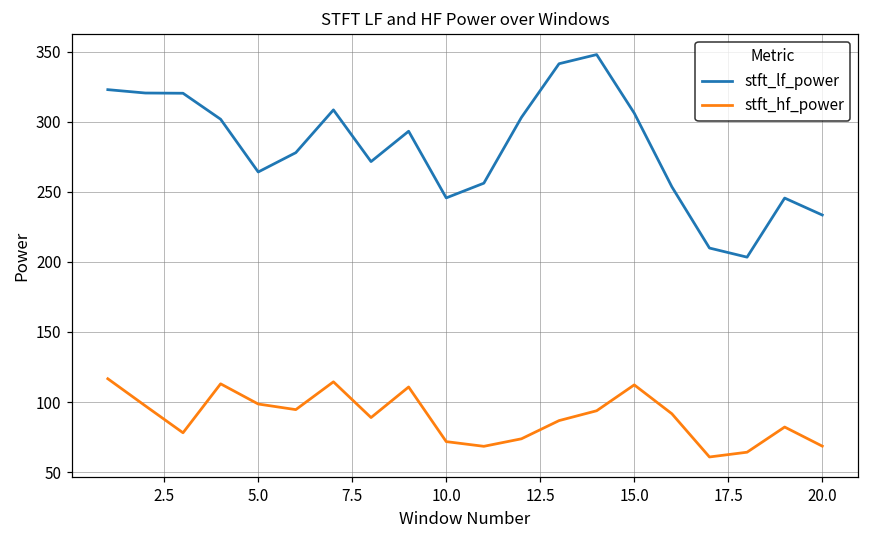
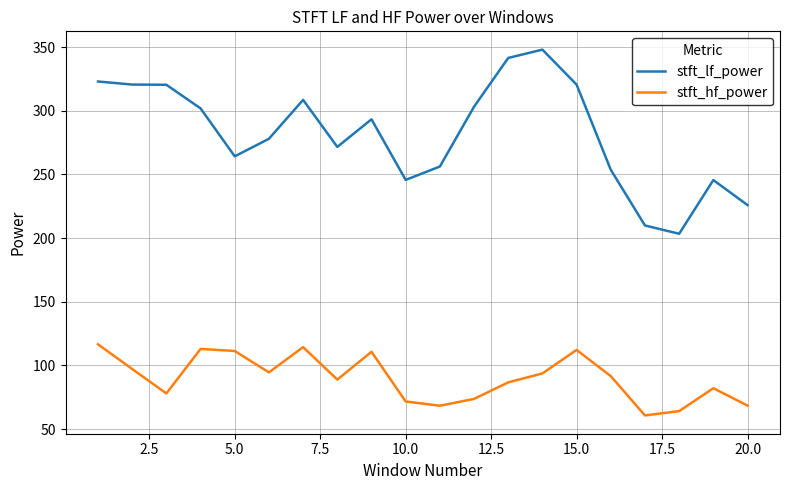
stft_hf_power, 5.0: 99 -> 111
stft_lf_power, 15.0: 306 -> 321
stft_lf_power, 20.0: 234 -> 226
